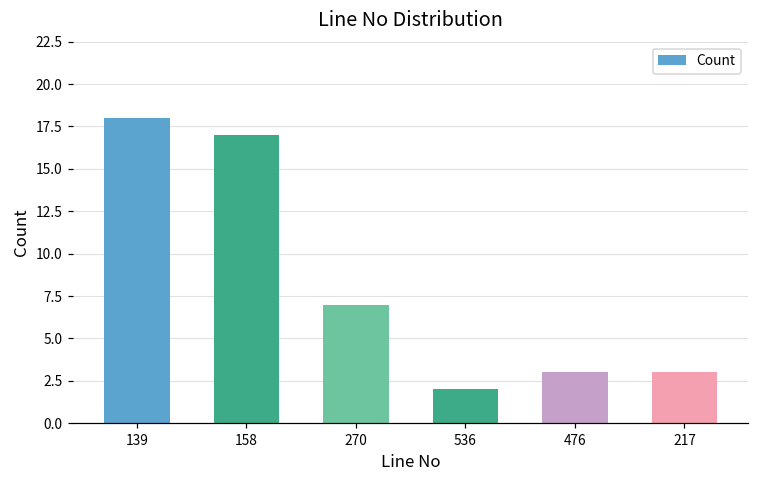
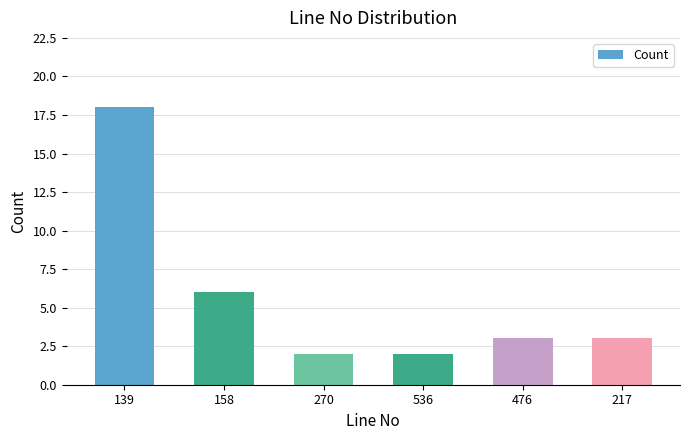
158: 17 -> 6
270: 7 -> 2
